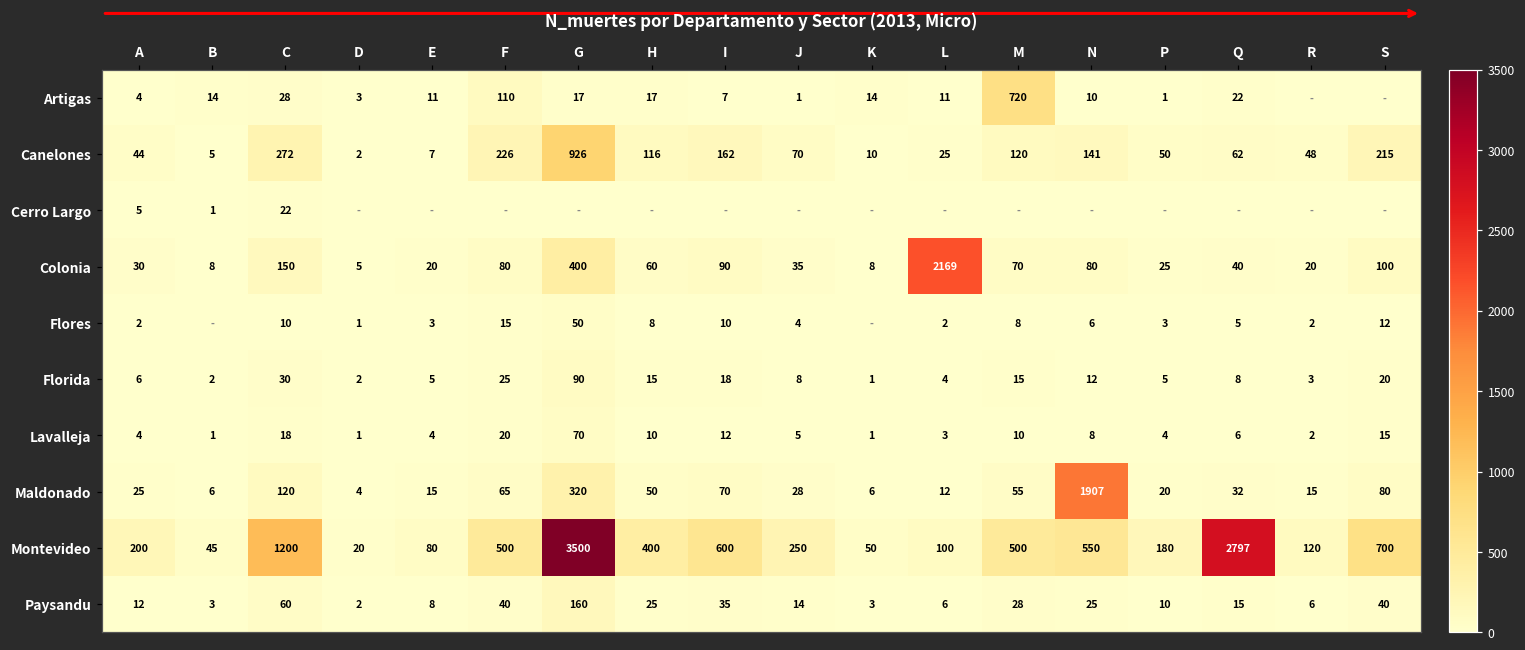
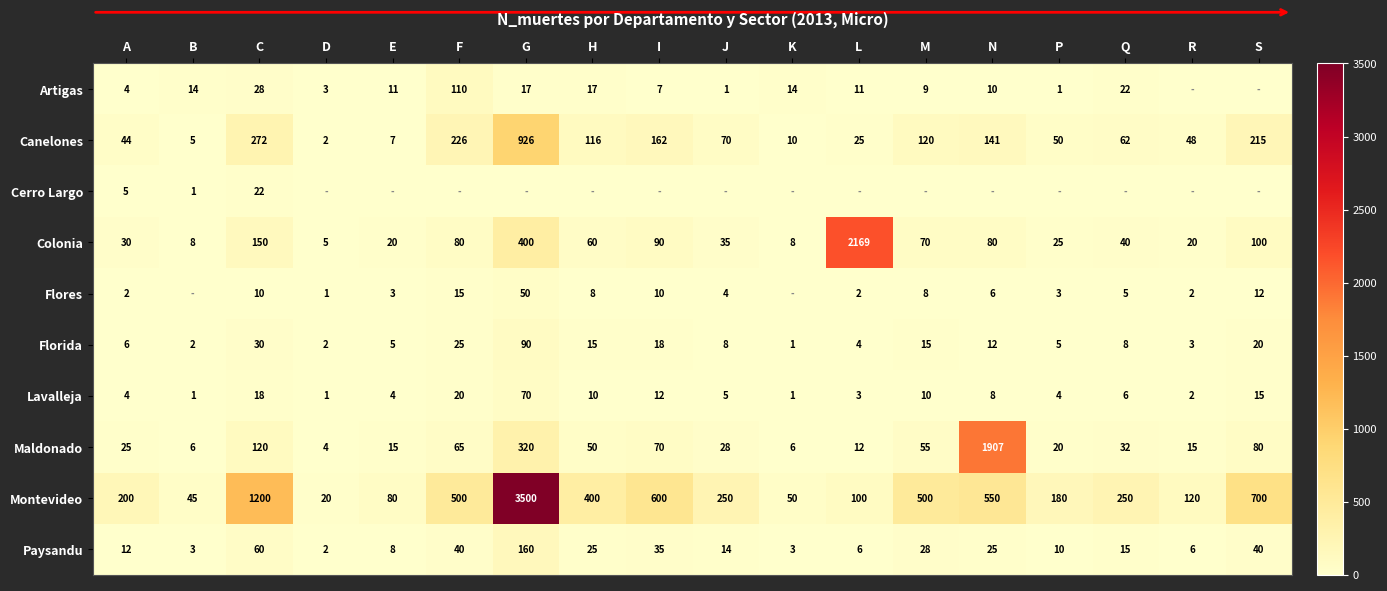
Artigas, M: 720 -> 9
Montevideo, Q: 2797 -> 250
